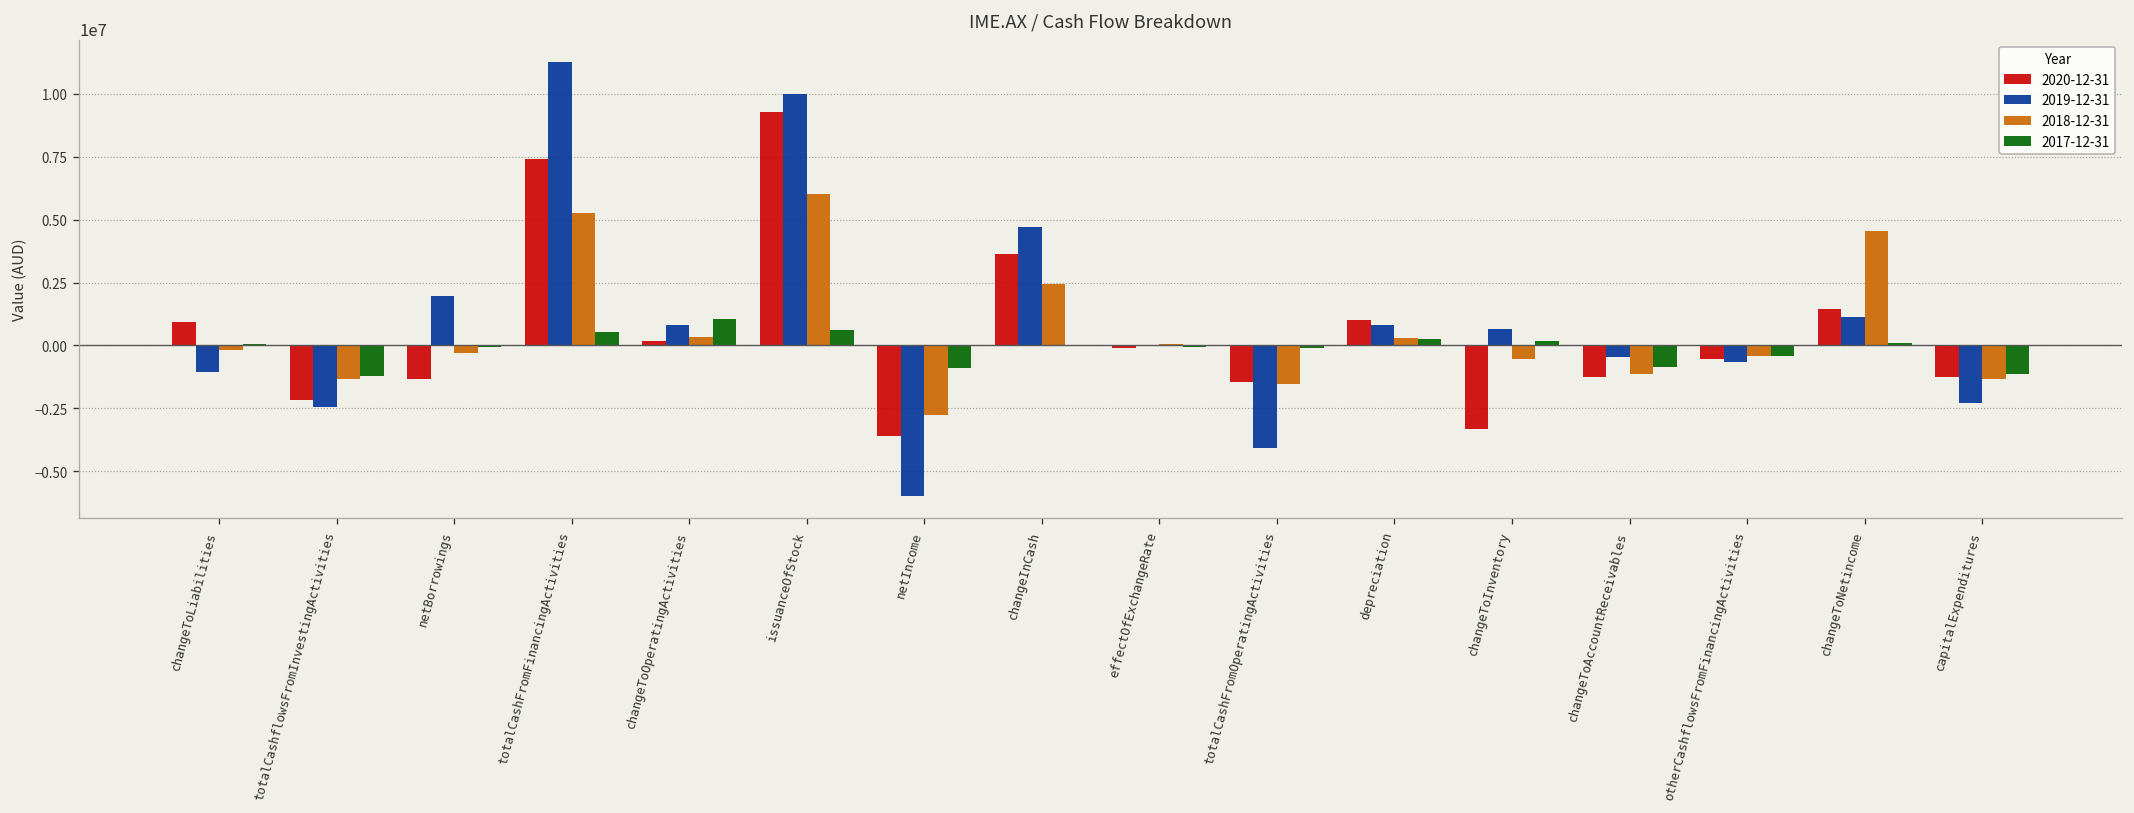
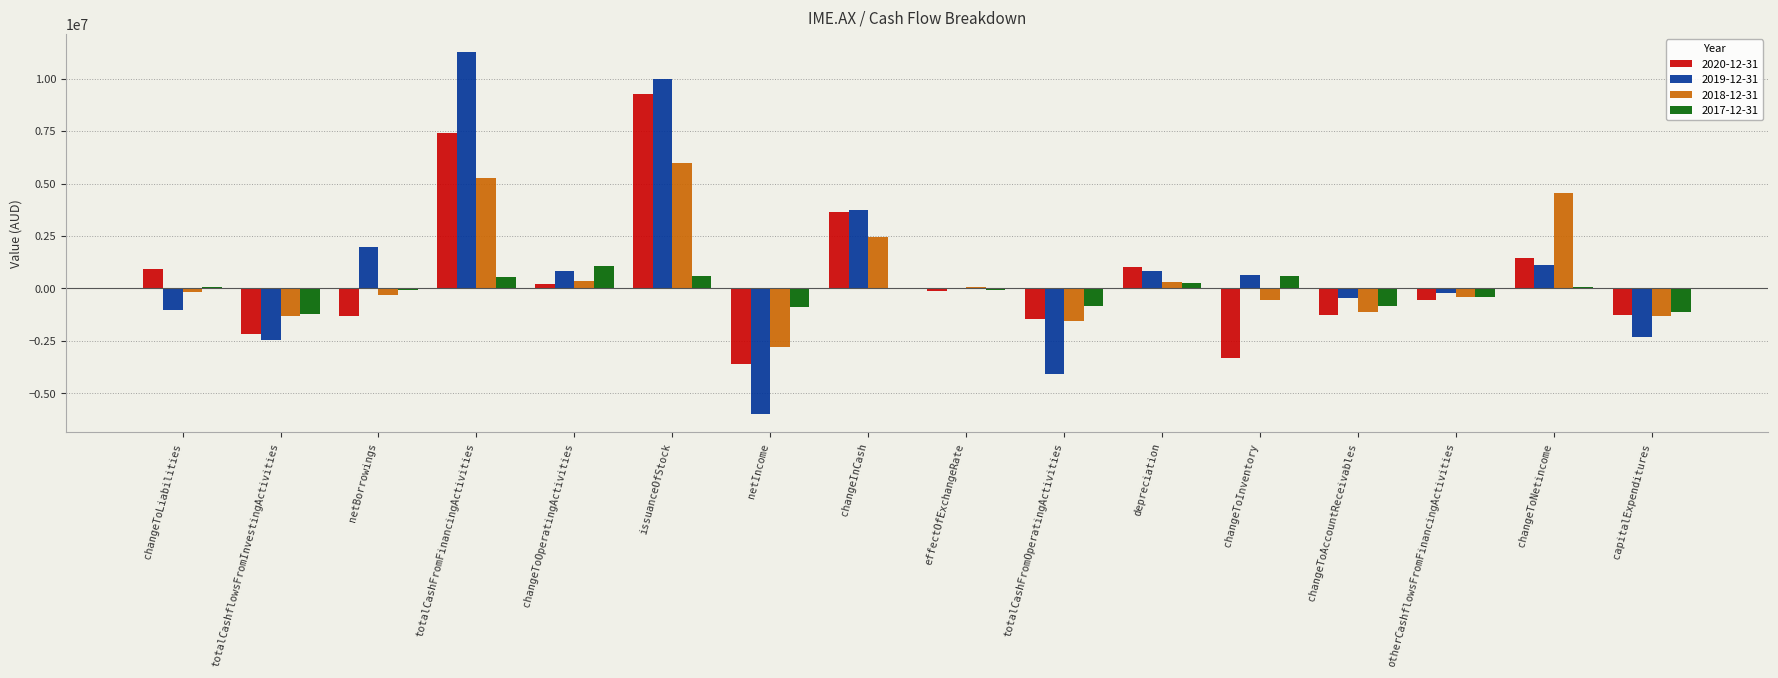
2019-12-31, changeInCash: 4700000 -> 3800000
2017-12-31, totalCashFromOperatingActivities: -100000 -> -800000
2017-12-31, changeToInventory: 200000 -> 600000
2019-12-31, otherCashflowsFromFinancingActivities: -700000 -> -200000
